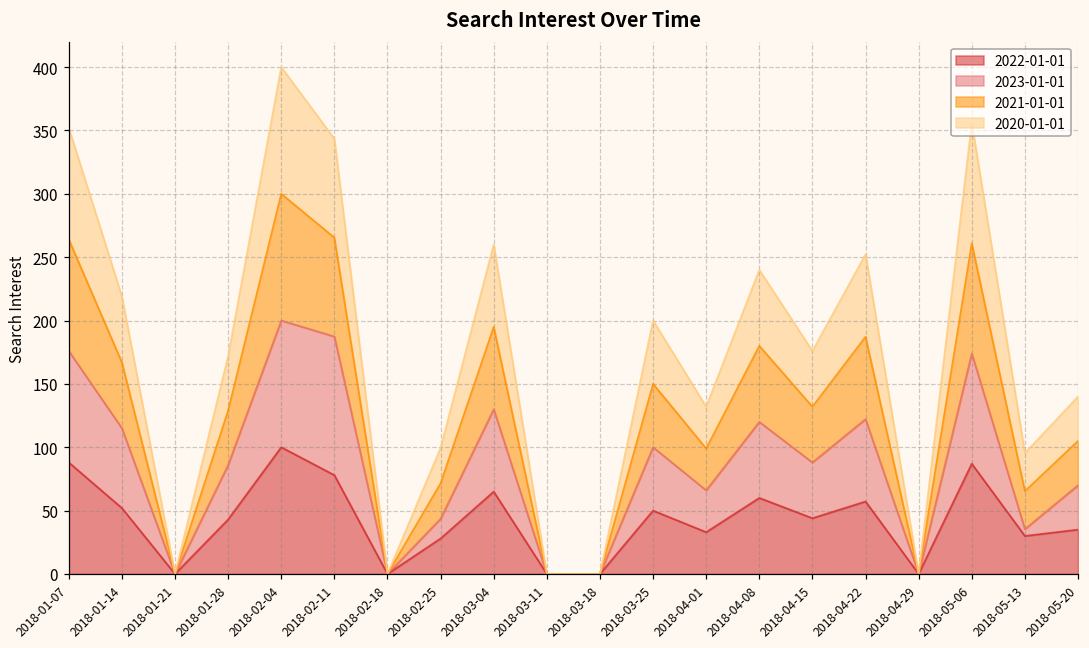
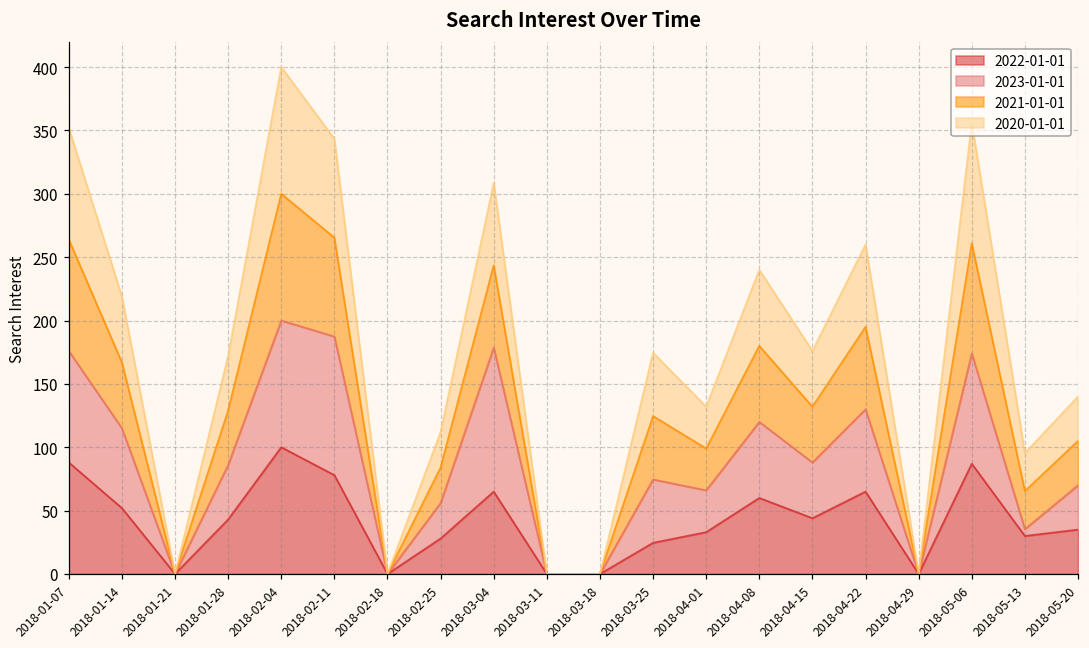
2023-01-01, 2018-02-25: 16 -> 28
2023-01-01, 2018-03-04: 65 -> 114
2022-01-01, 2018-03-25: 50 -> 25
2022-01-01, 2018-04-22: 57 -> 65
